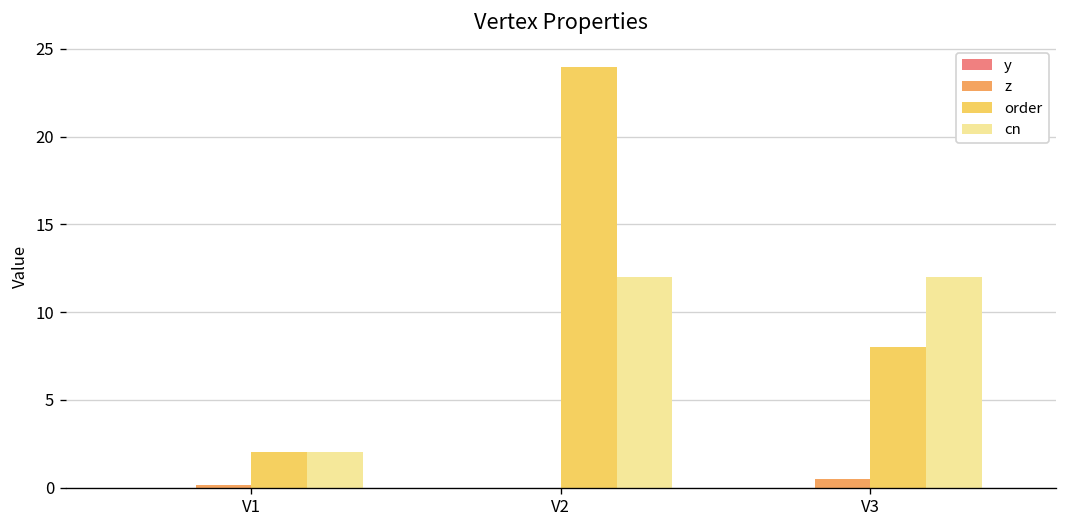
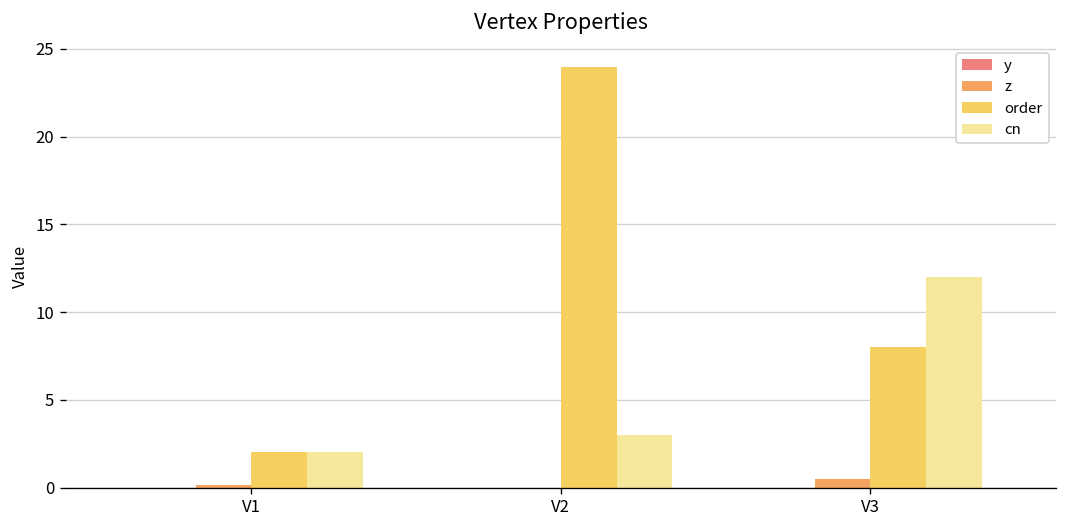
cn, V2: 12 -> 3
